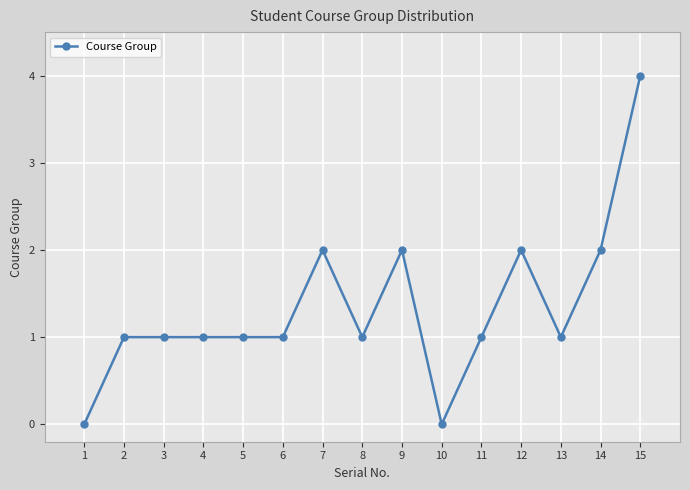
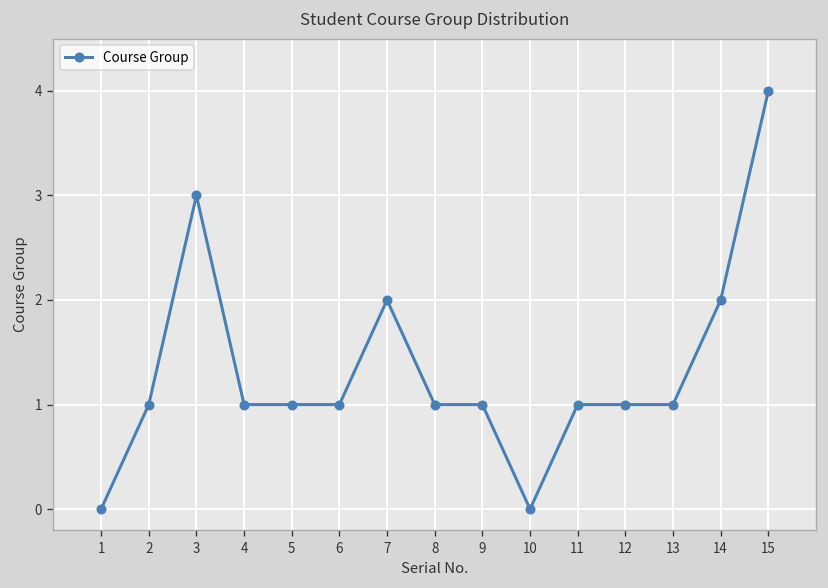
3: 1 -> 3
9: 2 -> 1
12: 2 -> 1
